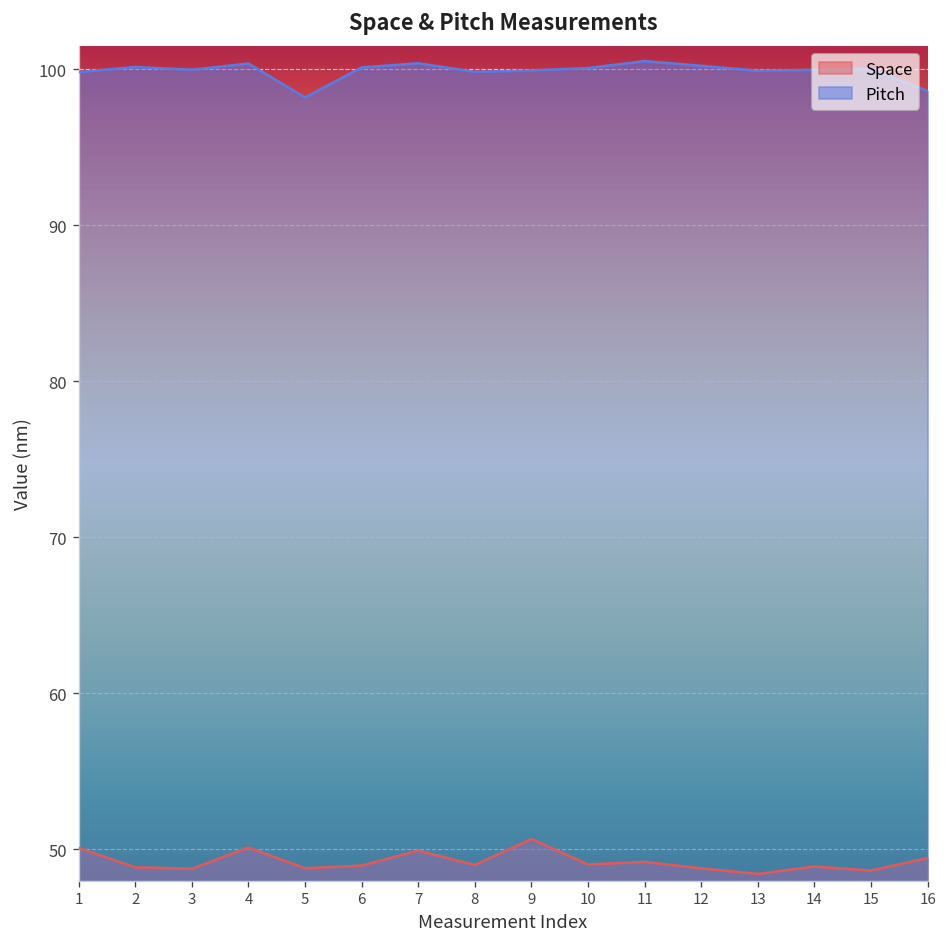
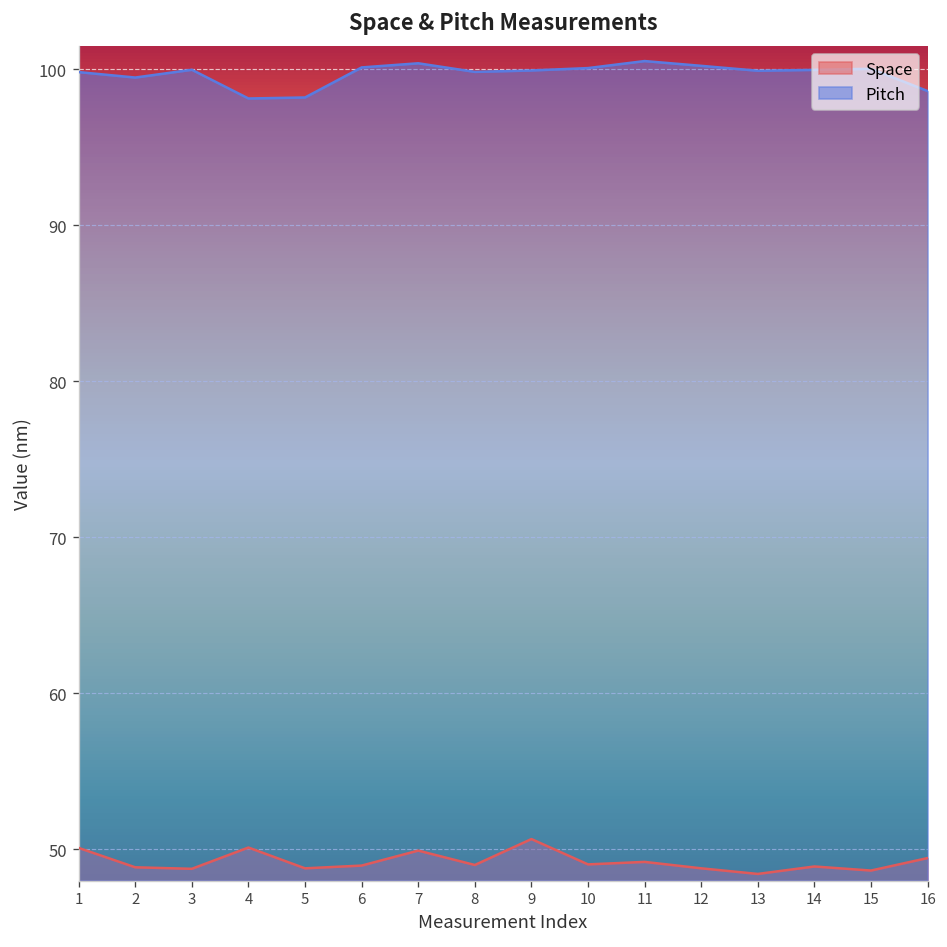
Pitch, 2: 100.1 -> 99.5
Pitch, 4: 100.4 -> 98.1
